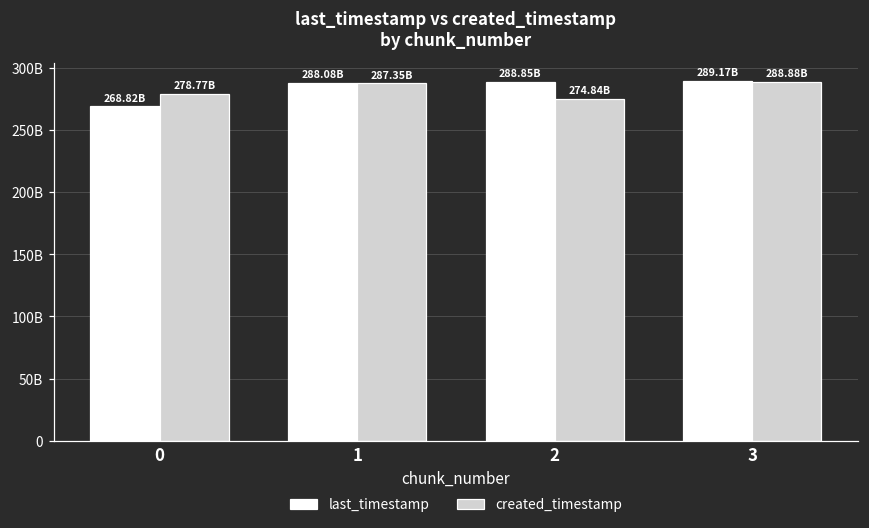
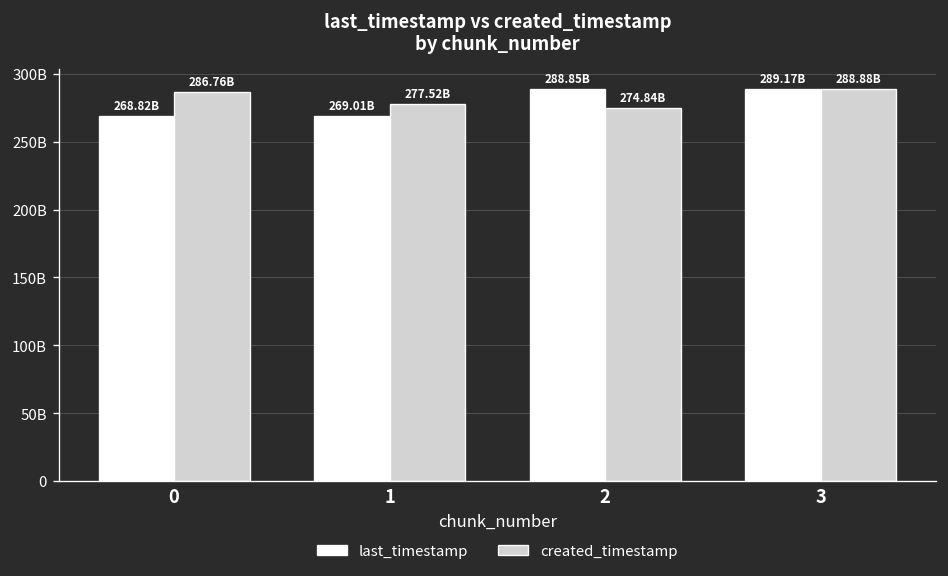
created_timestamp, 0: 278.77B -> 286.76B
last_timestamp, 1: 288.08B -> 269.01B
created_timestamp, 1: 287.35B -> 277.52B
